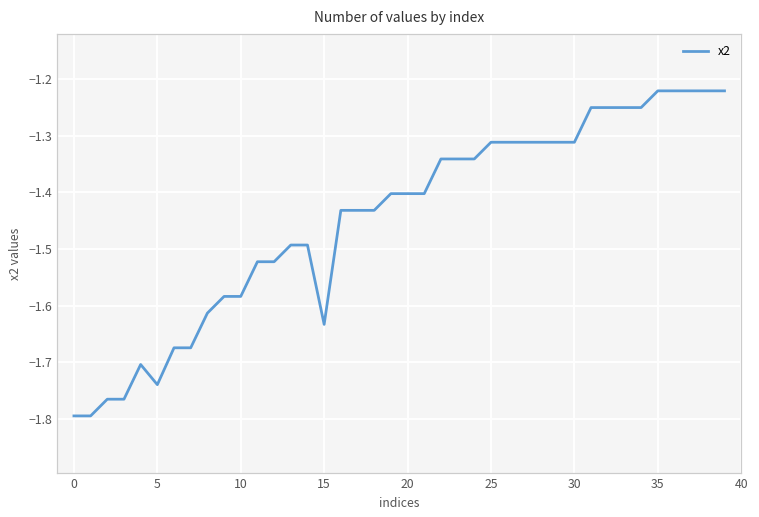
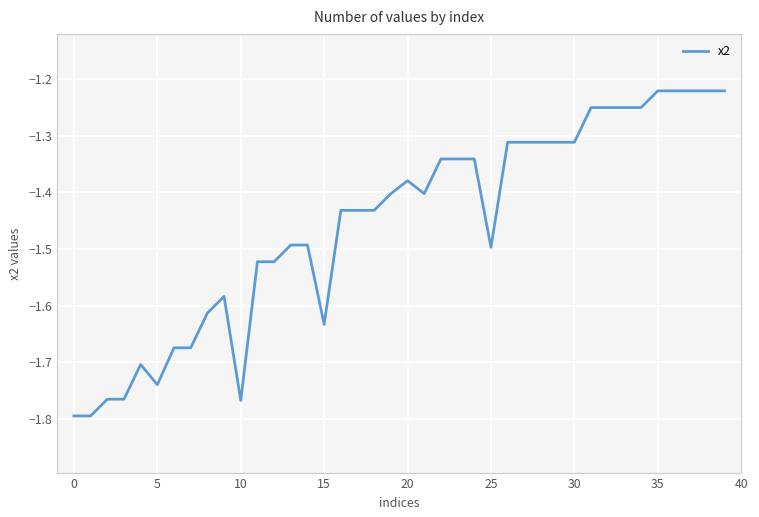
10: -1.58 -> -1.77
20: -1.40 -> -1.38
25: -1.31 -> -1.50
